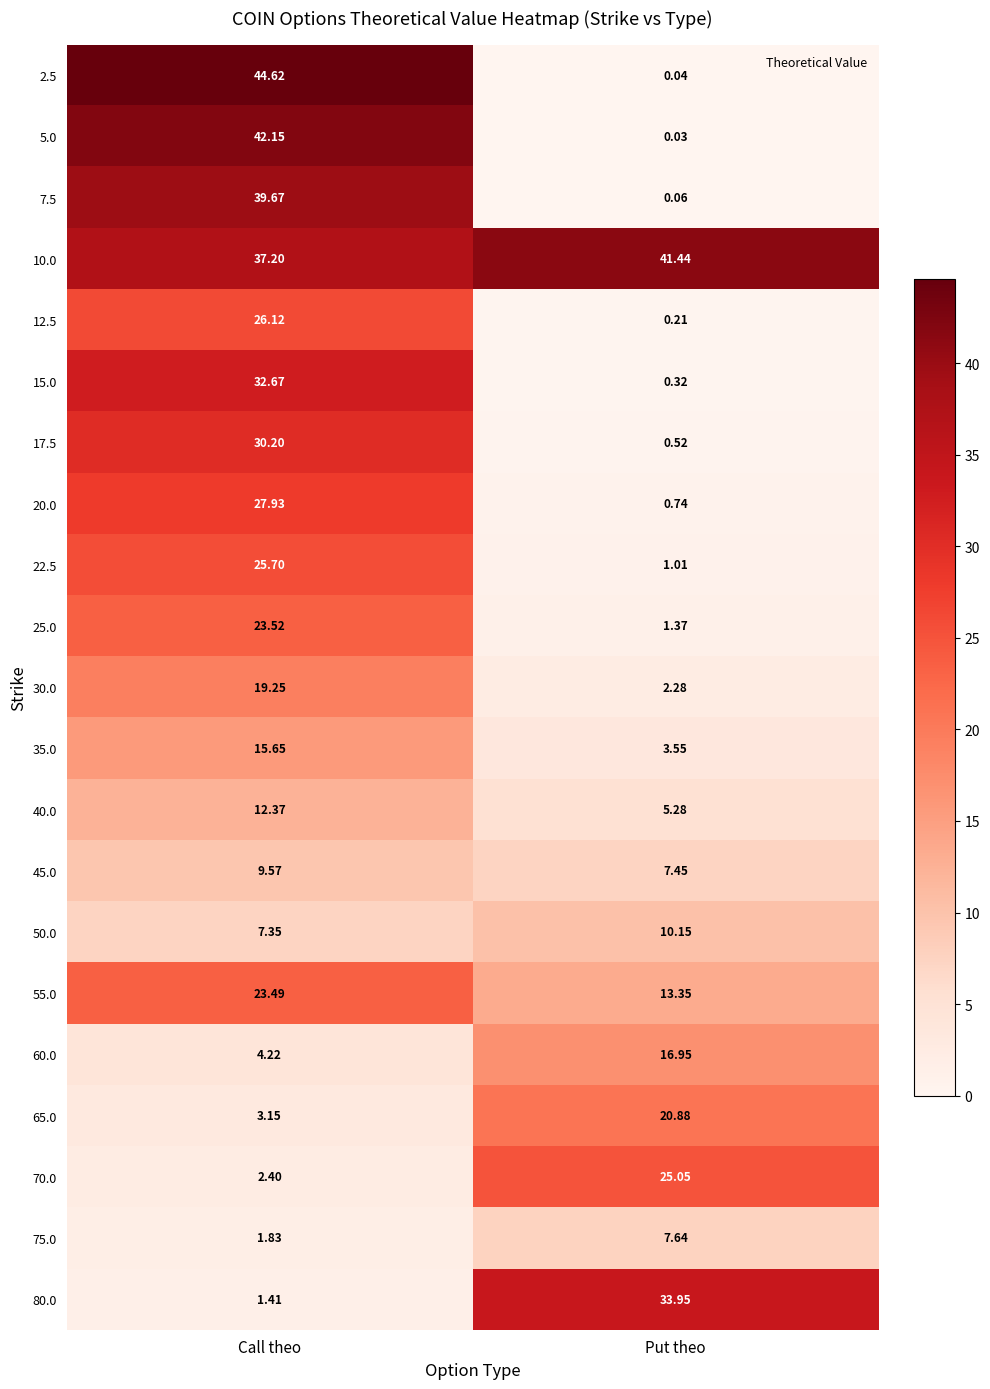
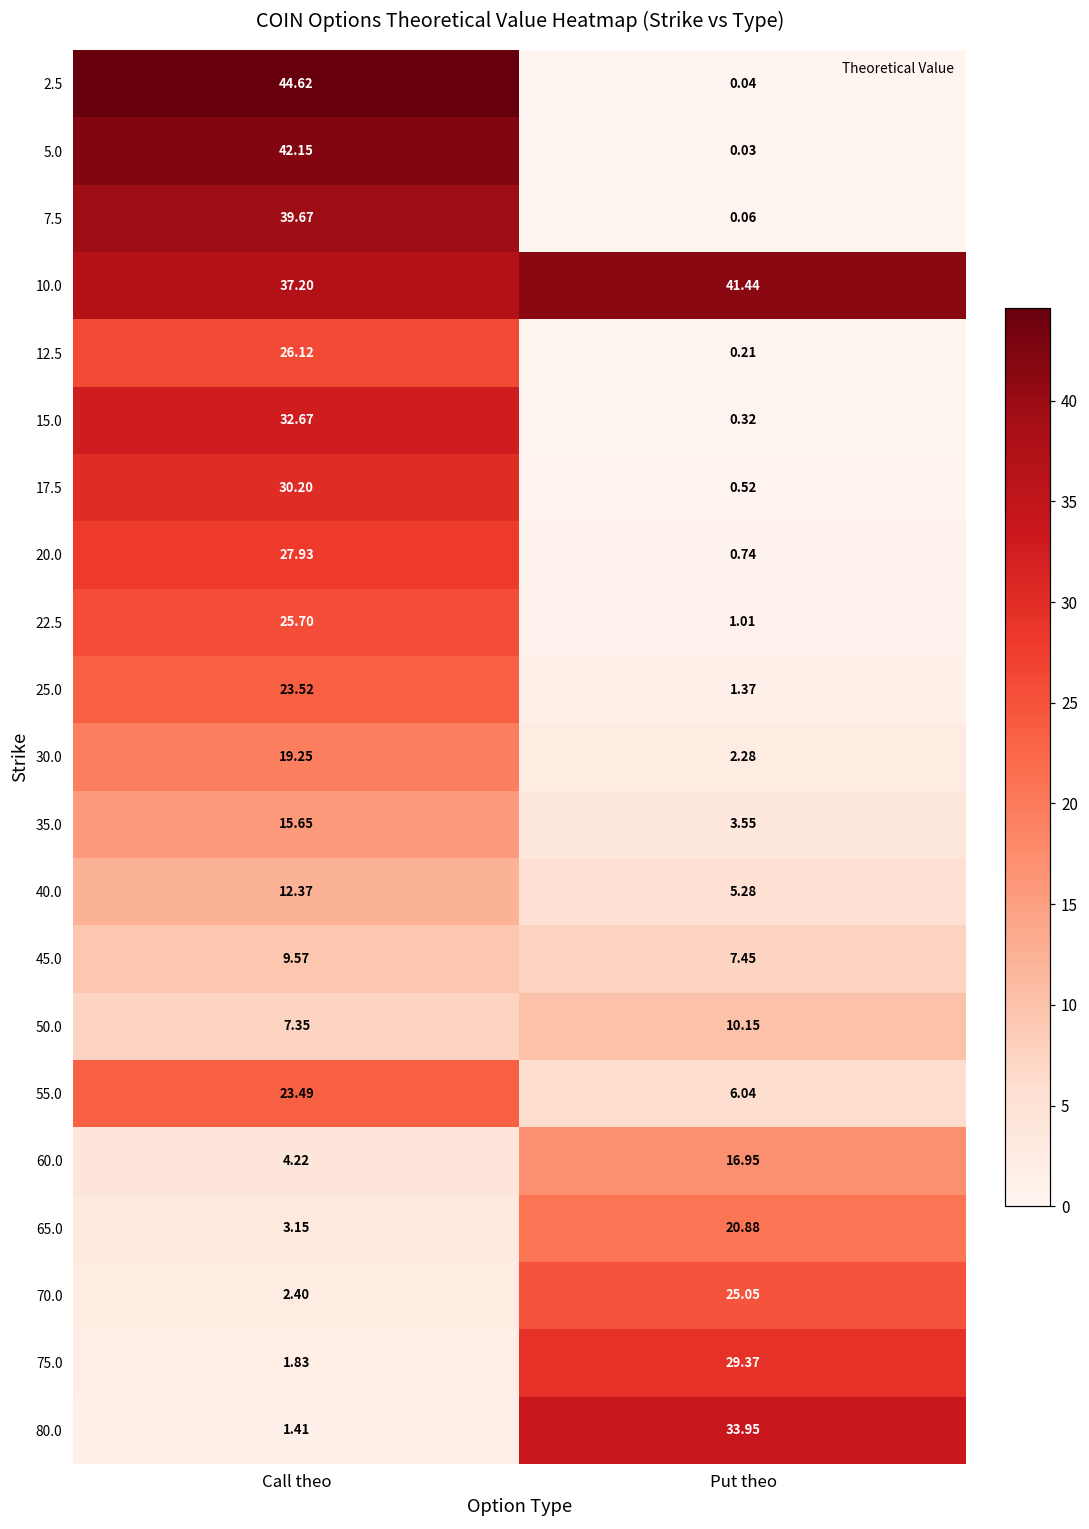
55.0, Put theo: 13.35 -> 6.04
75.0, Put theo: 7.64 -> 29.37
